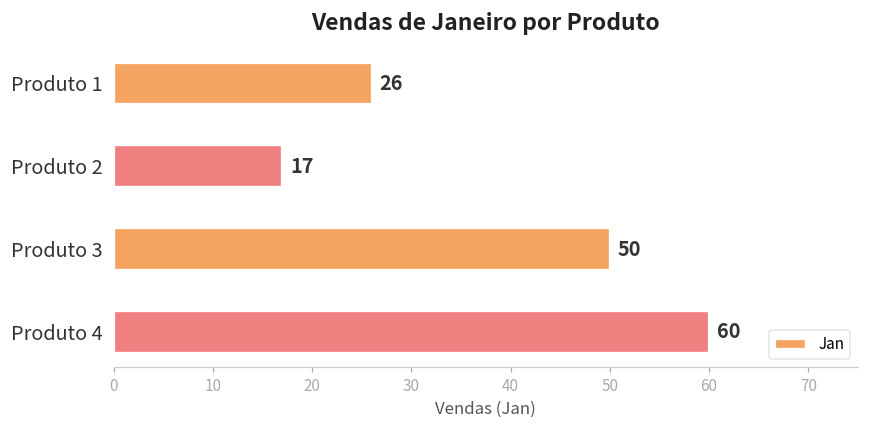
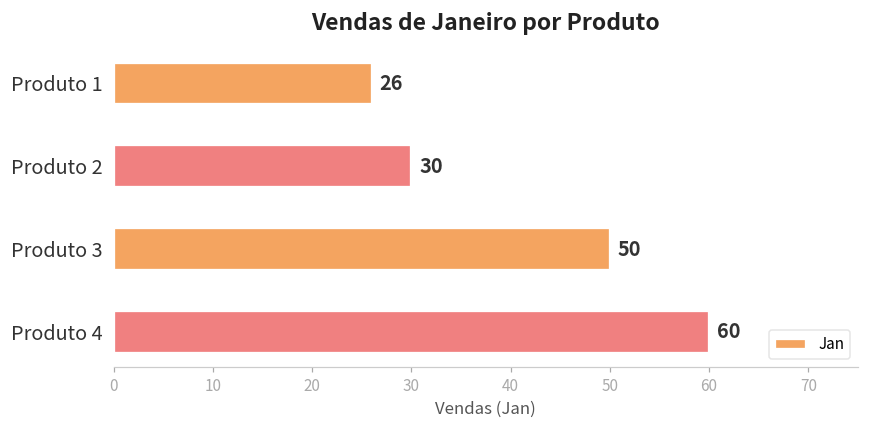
Produto 2: 17 -> 30
